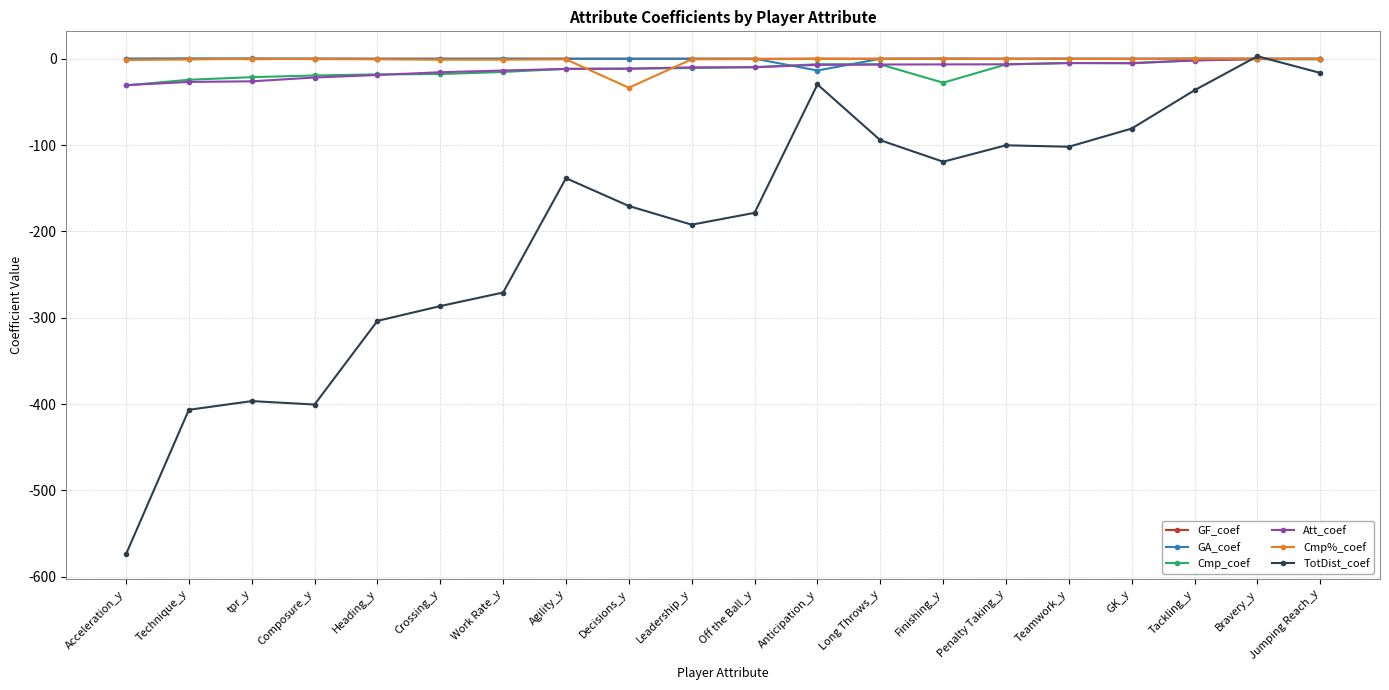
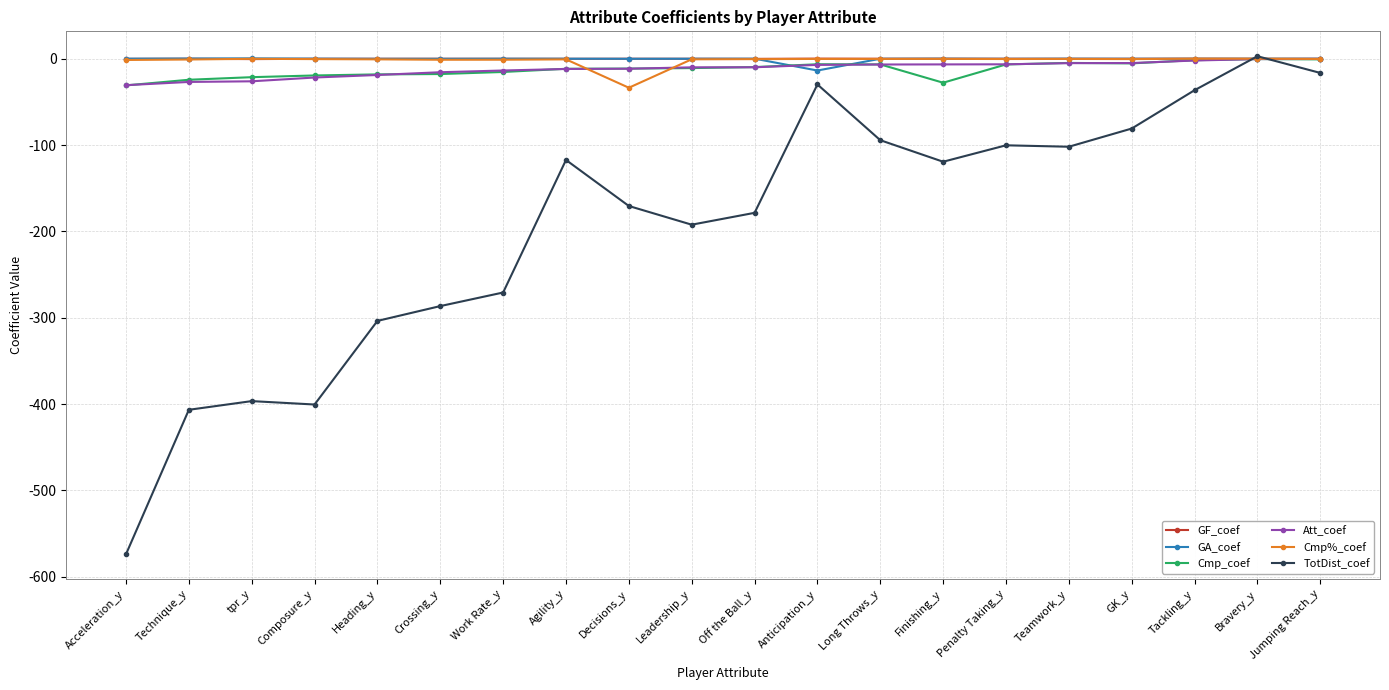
TotDist_coef, Agility_y: -140 -> -120
